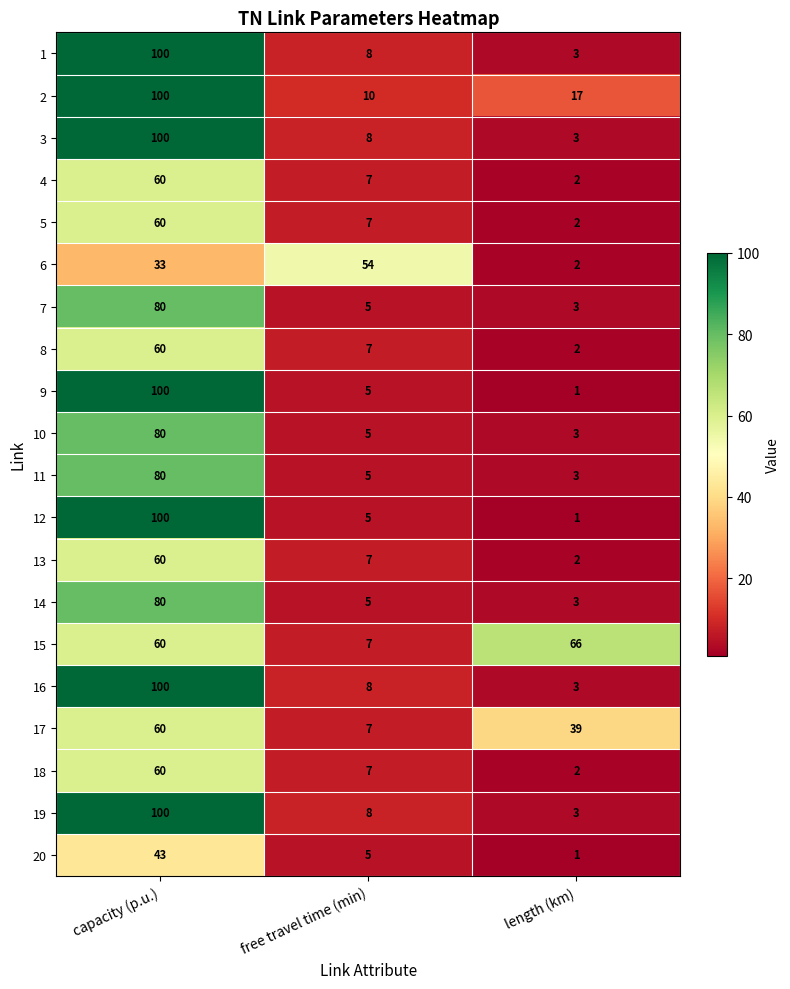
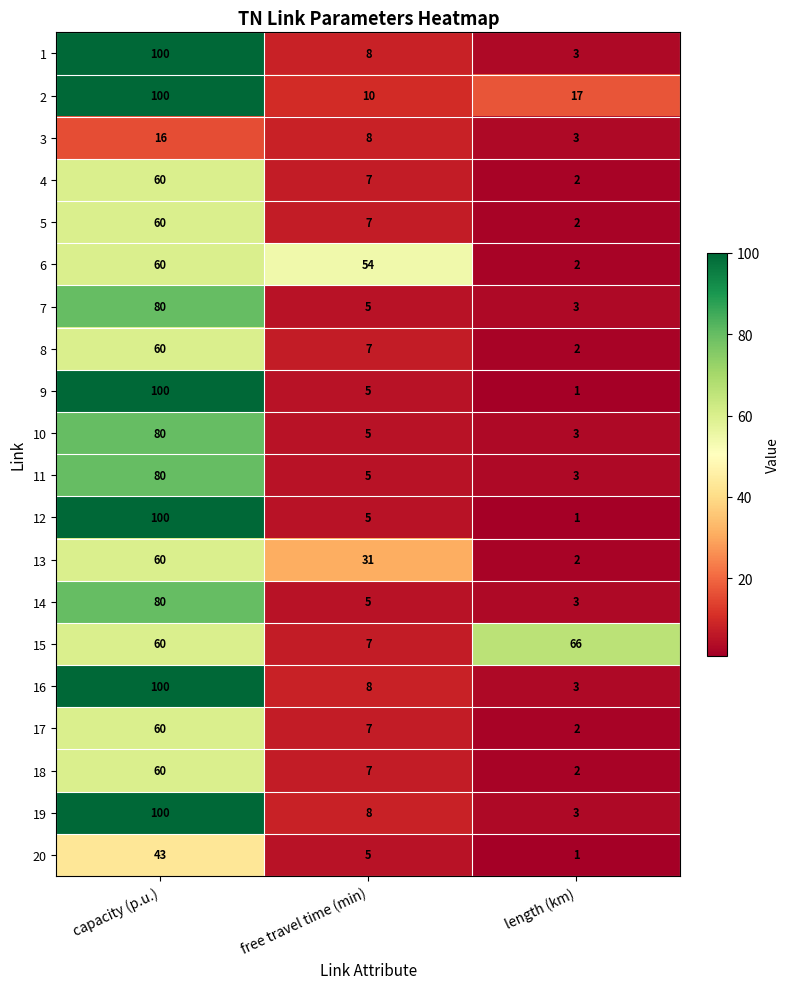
3, capacity (p.u.): 100 -> 16
6, capacity (p.u.): 33 -> 60
13, free travel time (min): 7 -> 31
17, length (km): 39 -> 2
